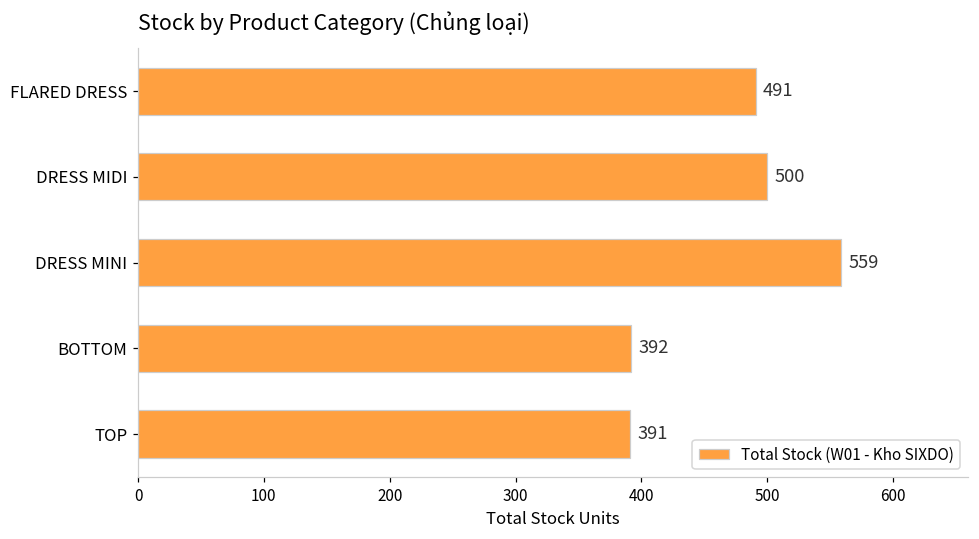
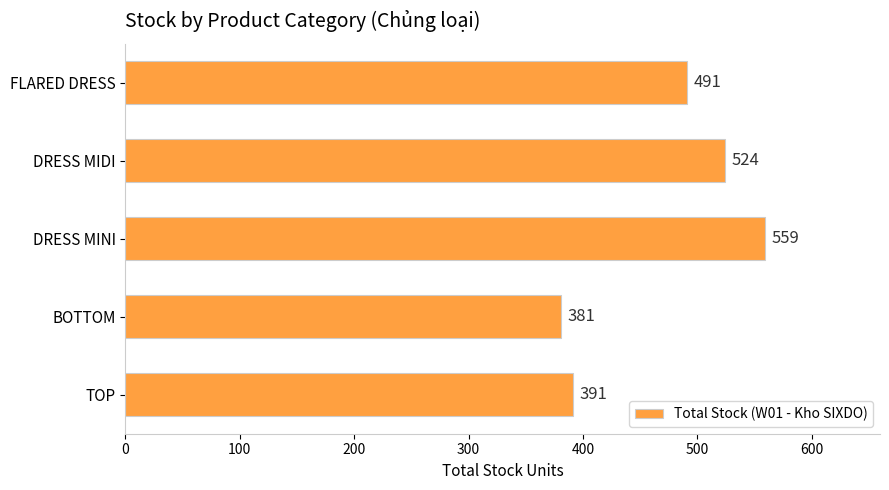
DRESS MIDI: 500 -> 524
BOTTOM: 392 -> 381
